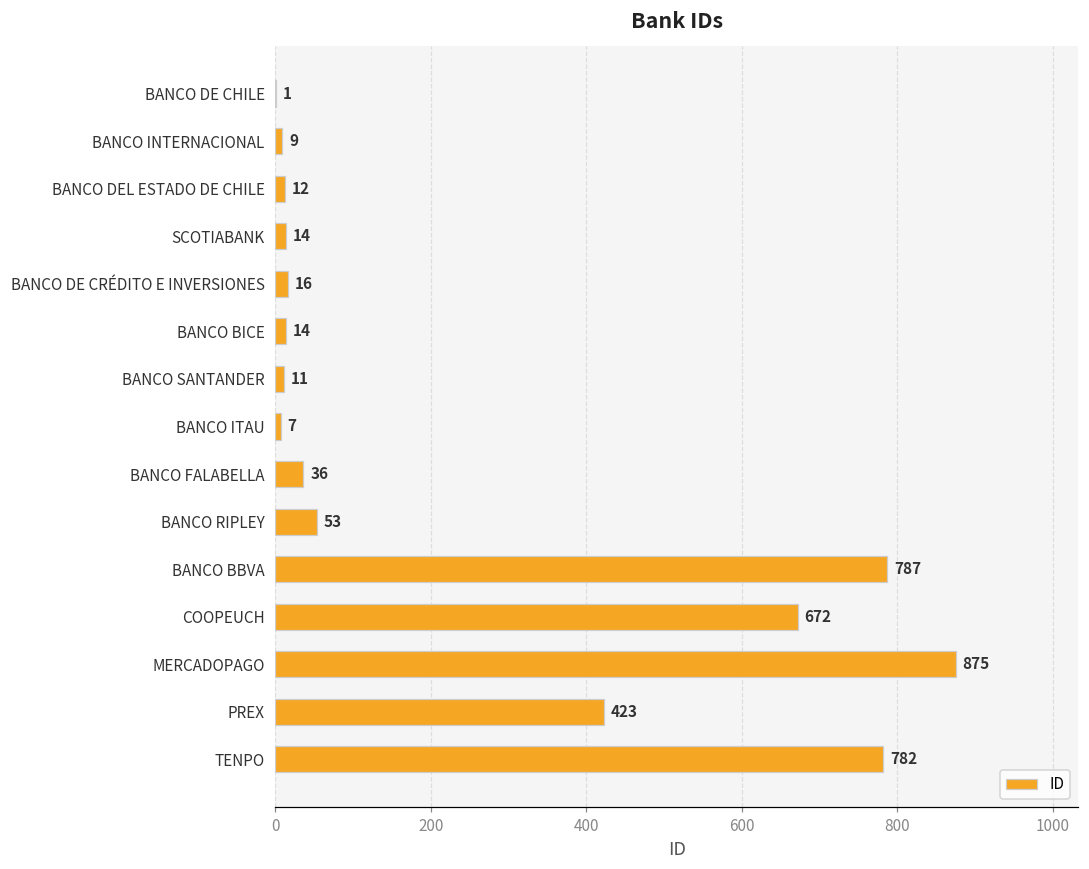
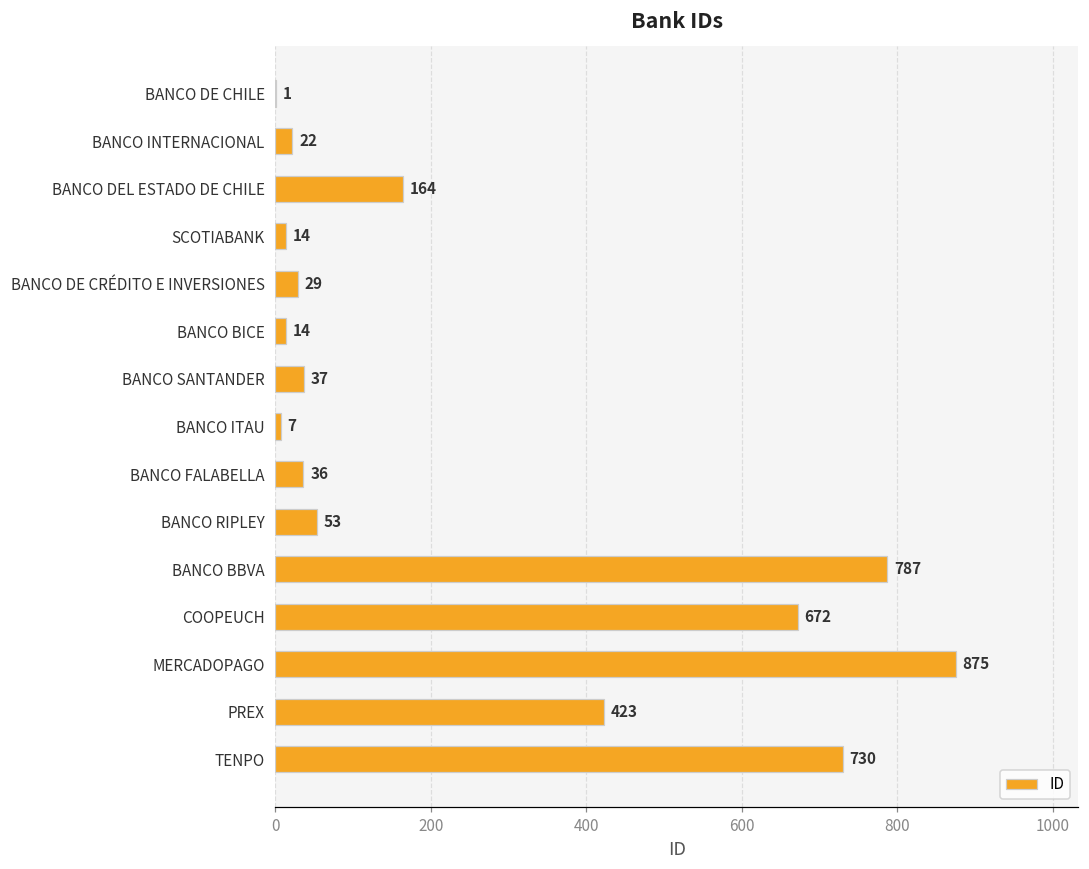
BANCO INTERNACIONAL: 9 -> 22
BANCO DEL ESTADO DE CHILE: 12 -> 164
BANCO DE CRÉDITO E INVERSIONES: 16 -> 29
BANCO SANTANDER: 11 -> 37
TENPO: 782 -> 730
